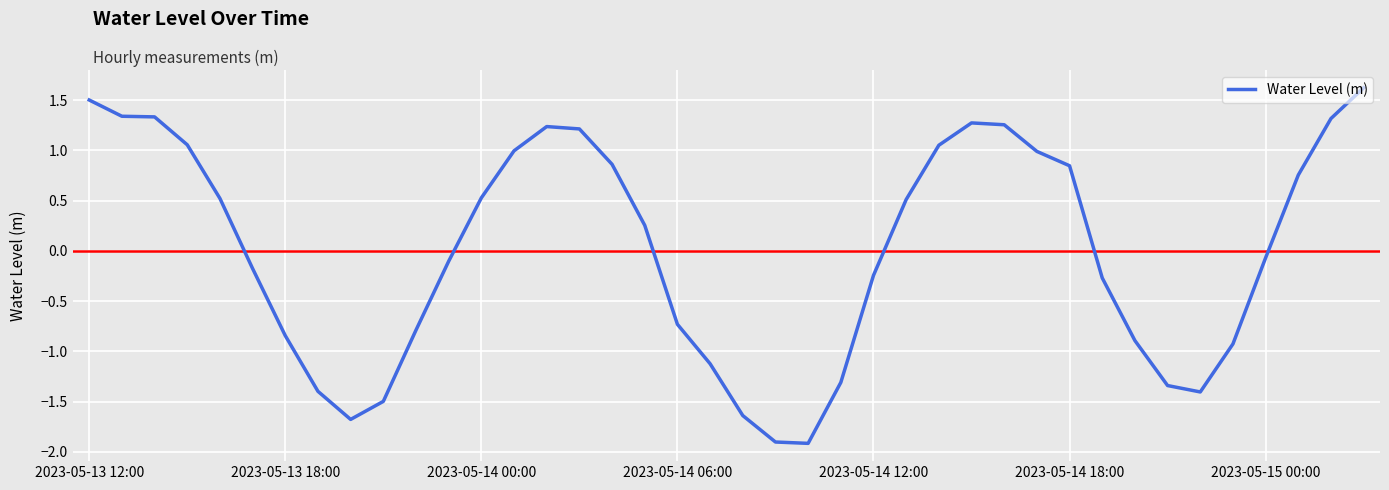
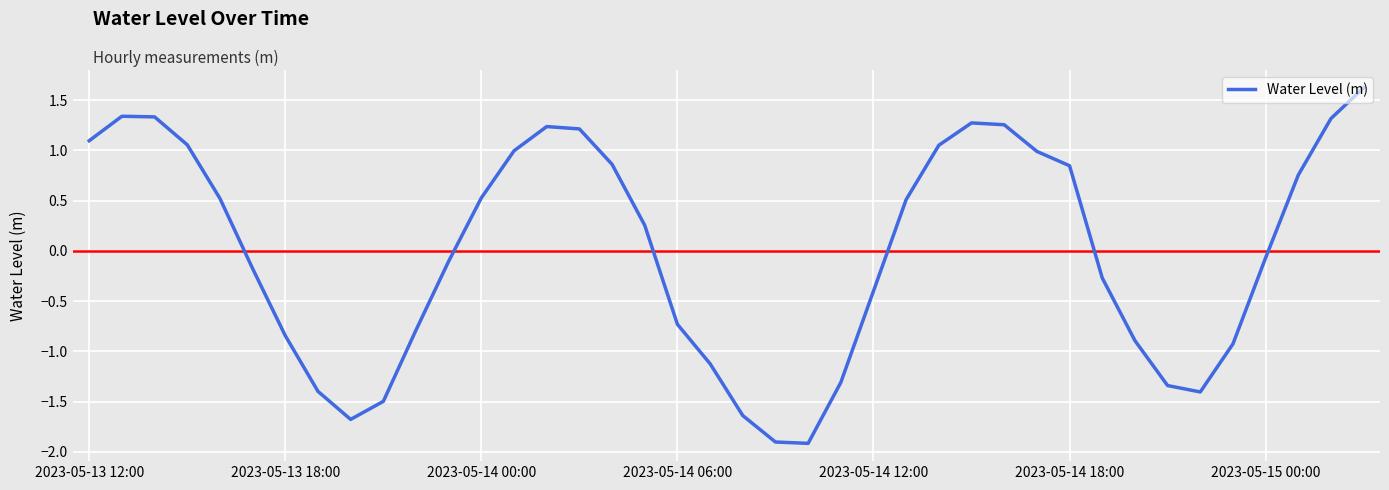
2023-05-13 12:00: 1.50 -> 1.10
2023-05-14 12:00: -0.24 -> -0.40
